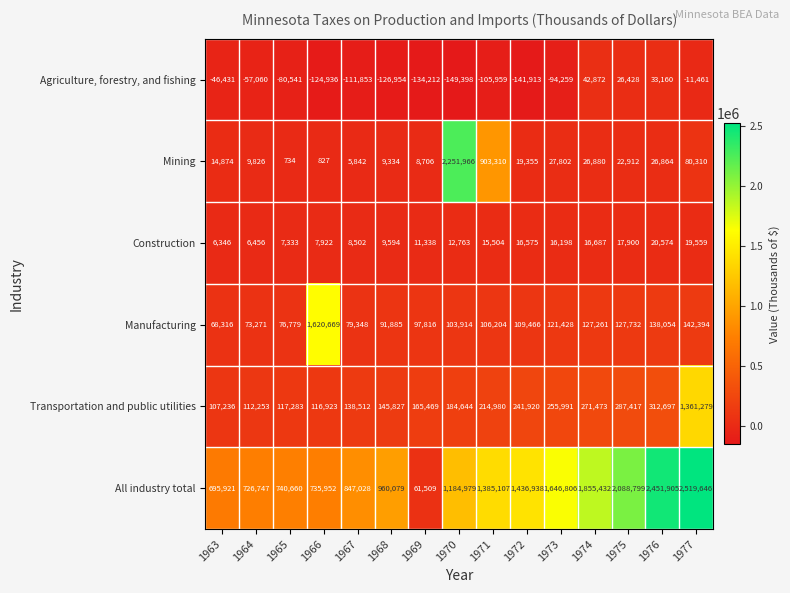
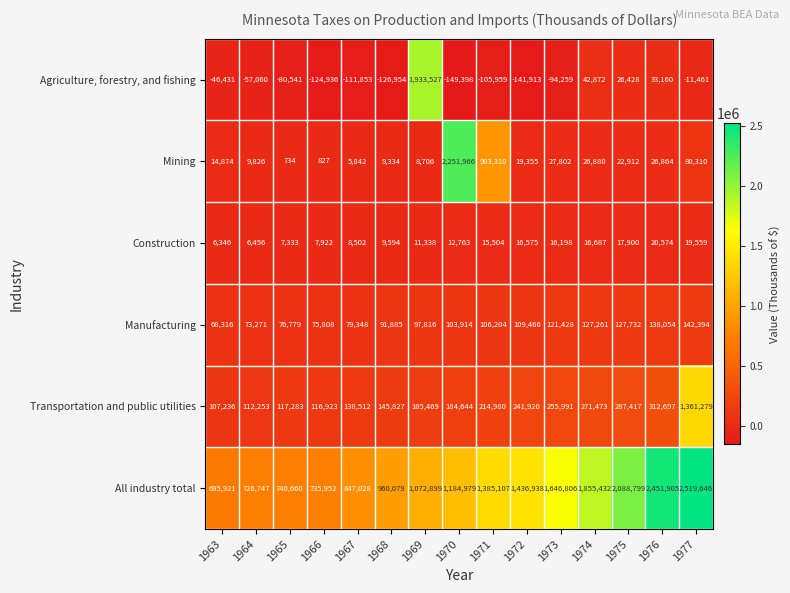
Agriculture, forestry, and fishing, 1969: -134,212 -> 1,933,527
Manufacturing, 1966: 1,620,669 -> 75,808
All industry total, 1969: 61,509 -> 1,072,899
